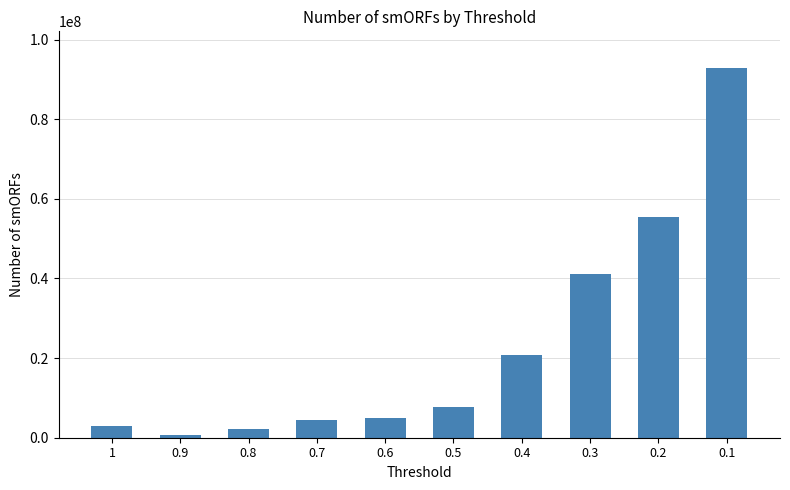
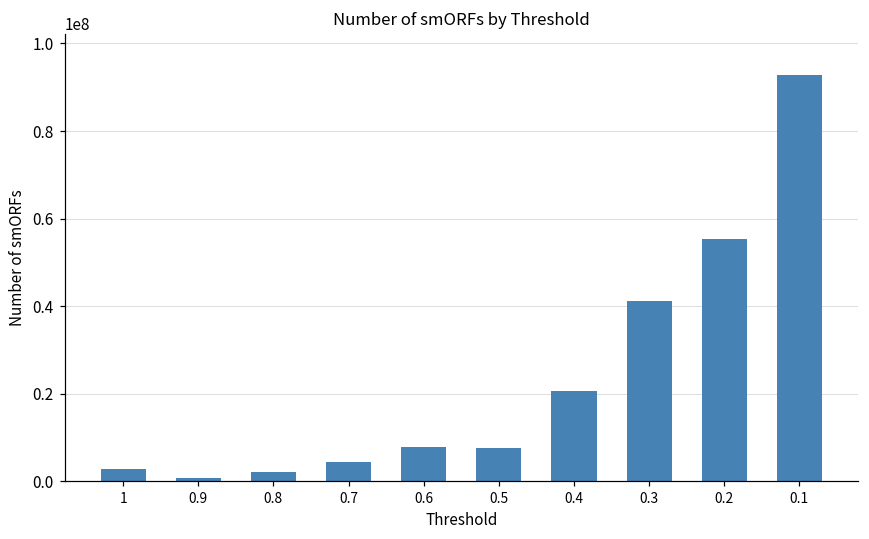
0.6: 5000000 -> 8000000
